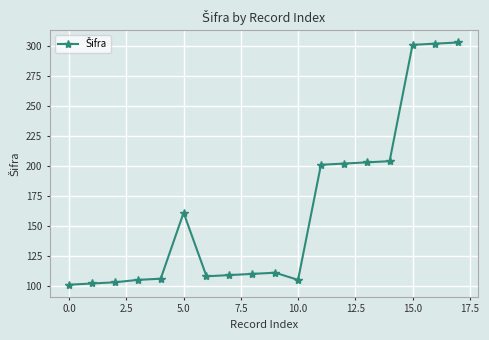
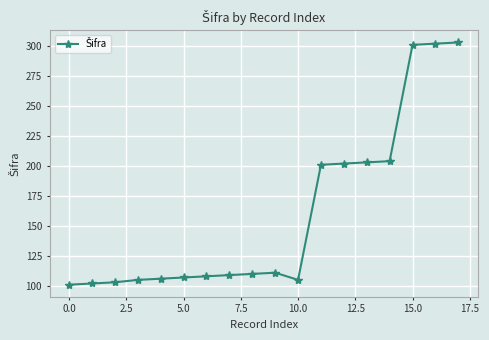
5.0: 161 -> 107
